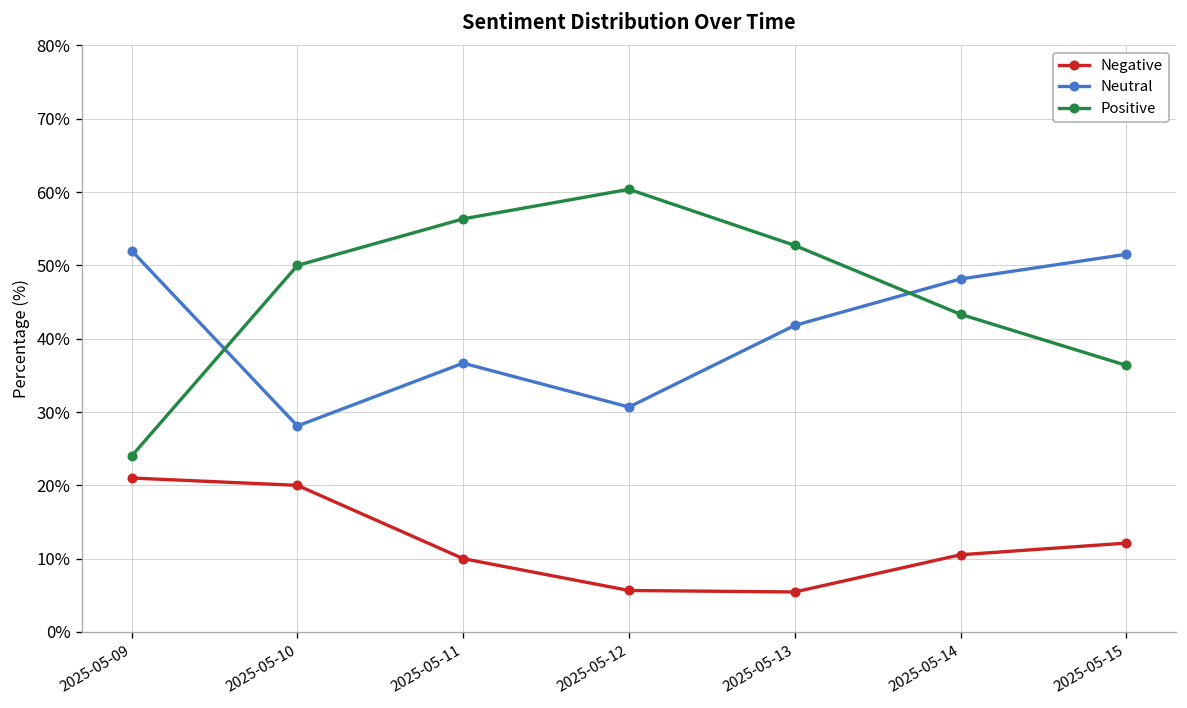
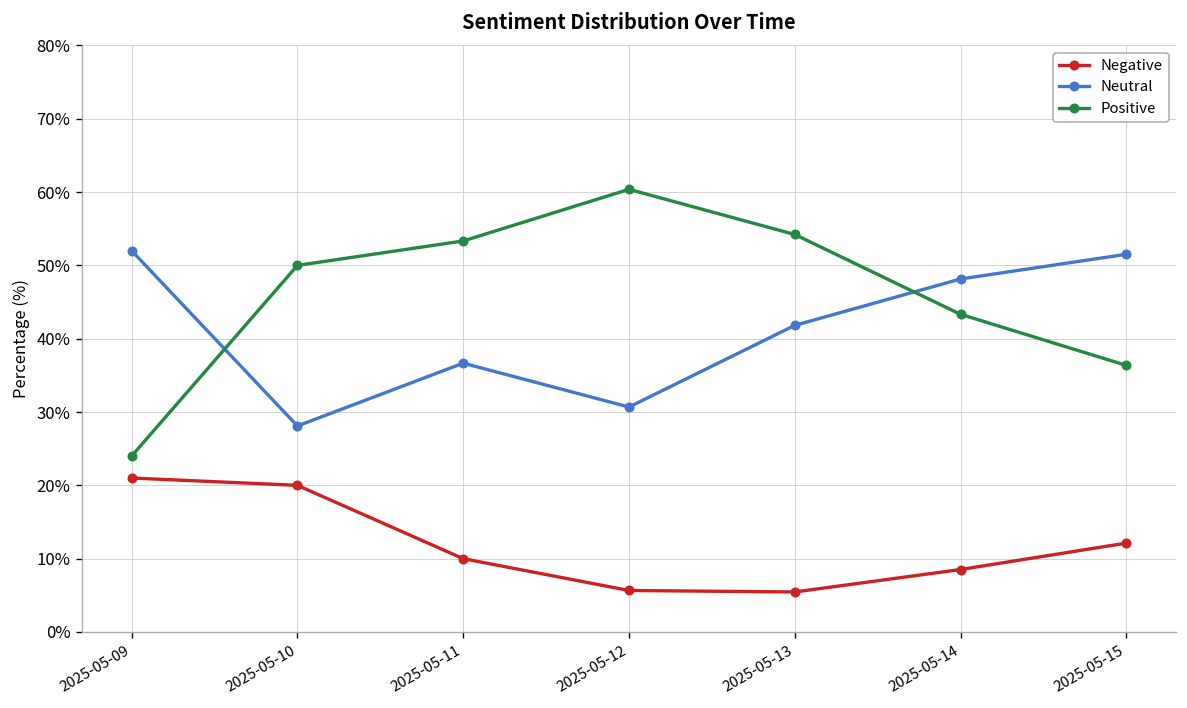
Positive, 2025-05-11: 56% -> 53%
Positive, 2025-05-13: 53% -> 54%
Negative, 2025-05-14: 11% -> 9%
